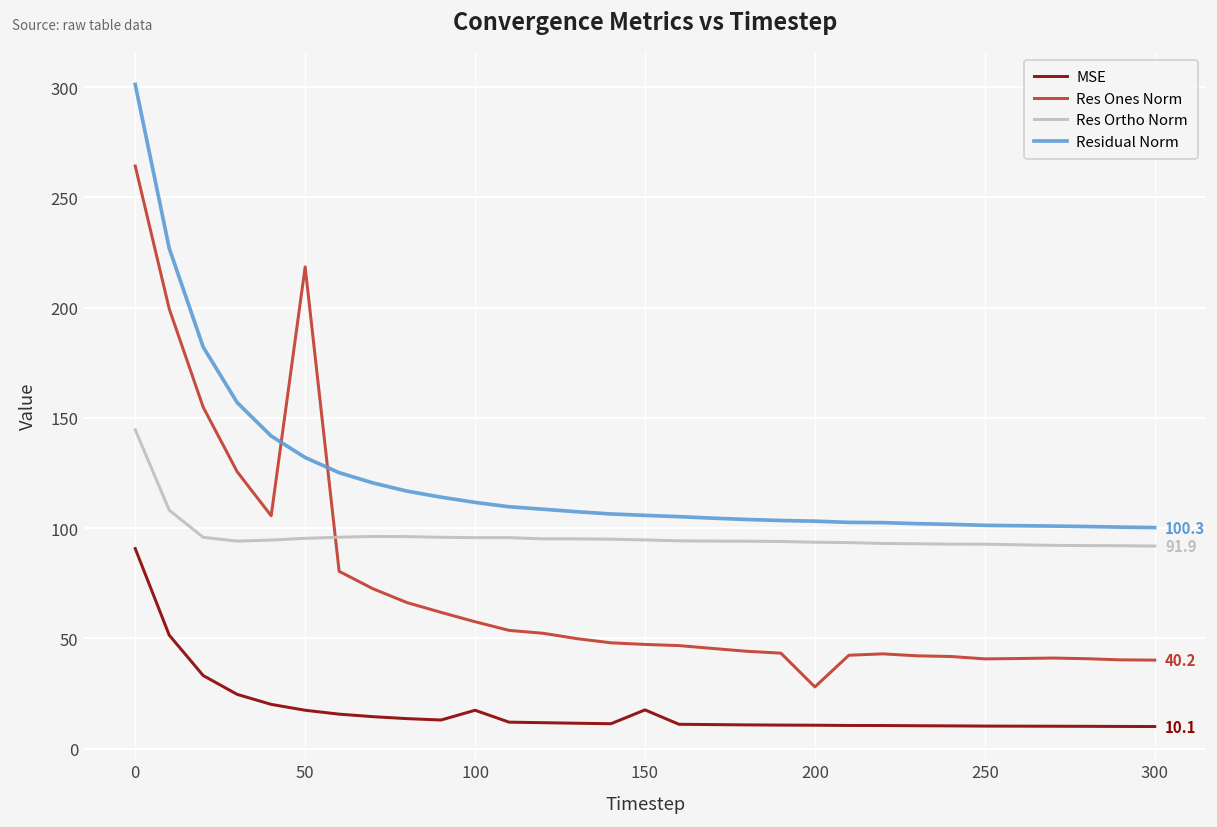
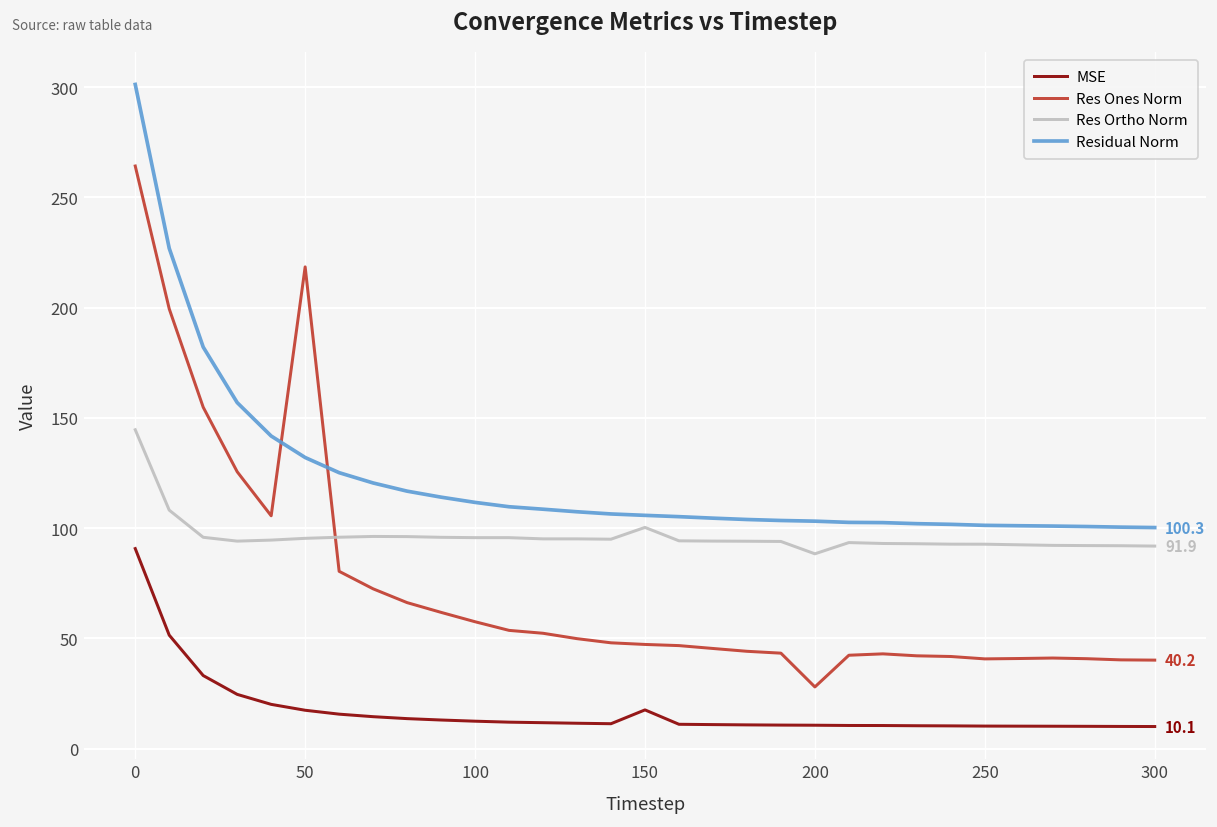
MSE, 100: 17 -> 12
Res Ortho Norm, 150: 95 -> 100
Res Ortho Norm, 200: 94 -> 88
